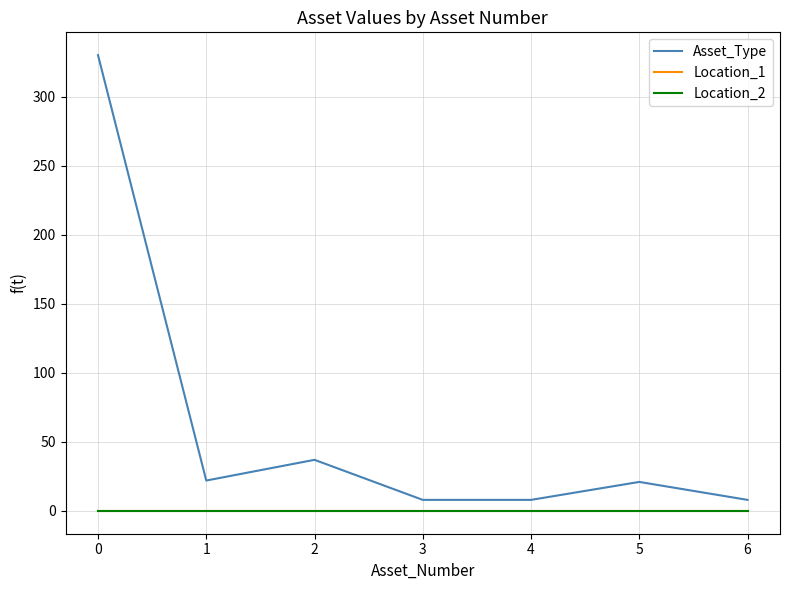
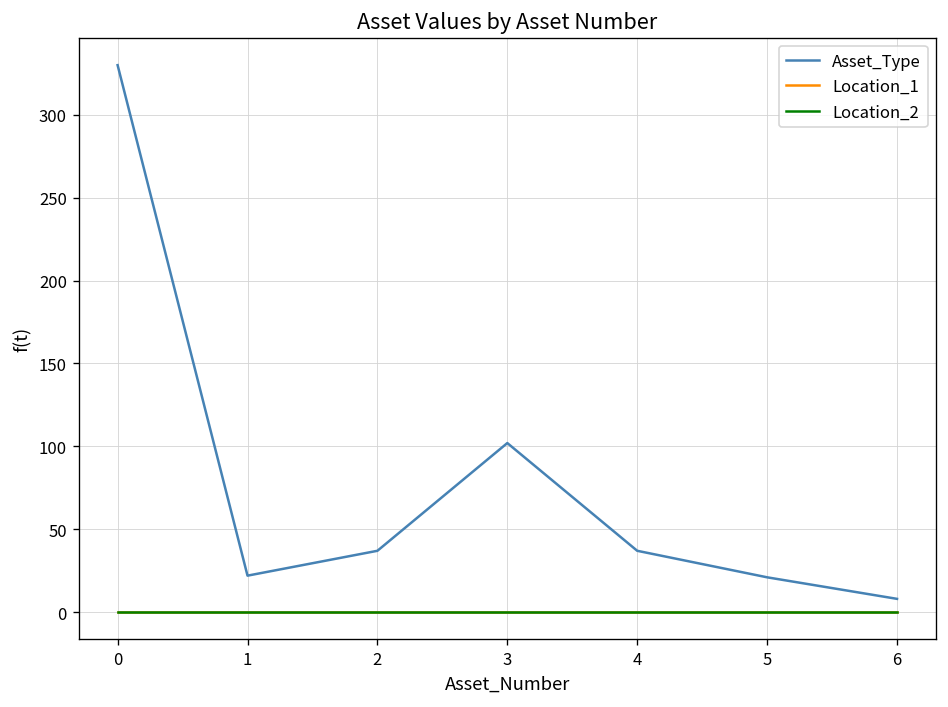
Asset_Type, 3: 8 -> 102
Asset_Type, 4: 8 -> 37
